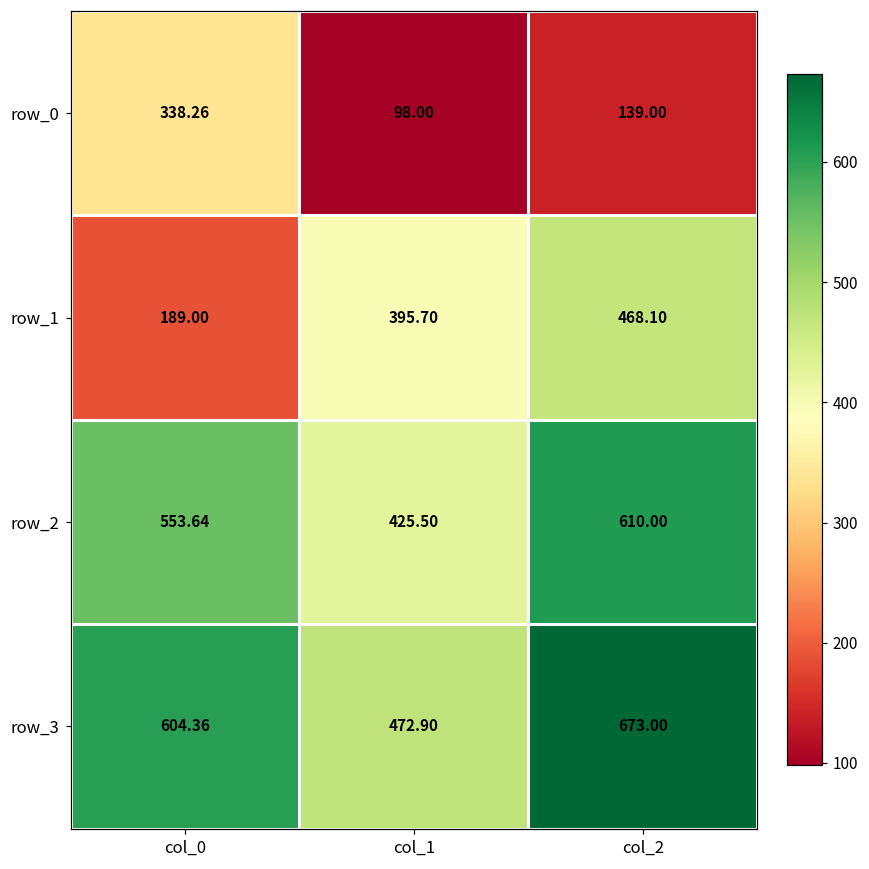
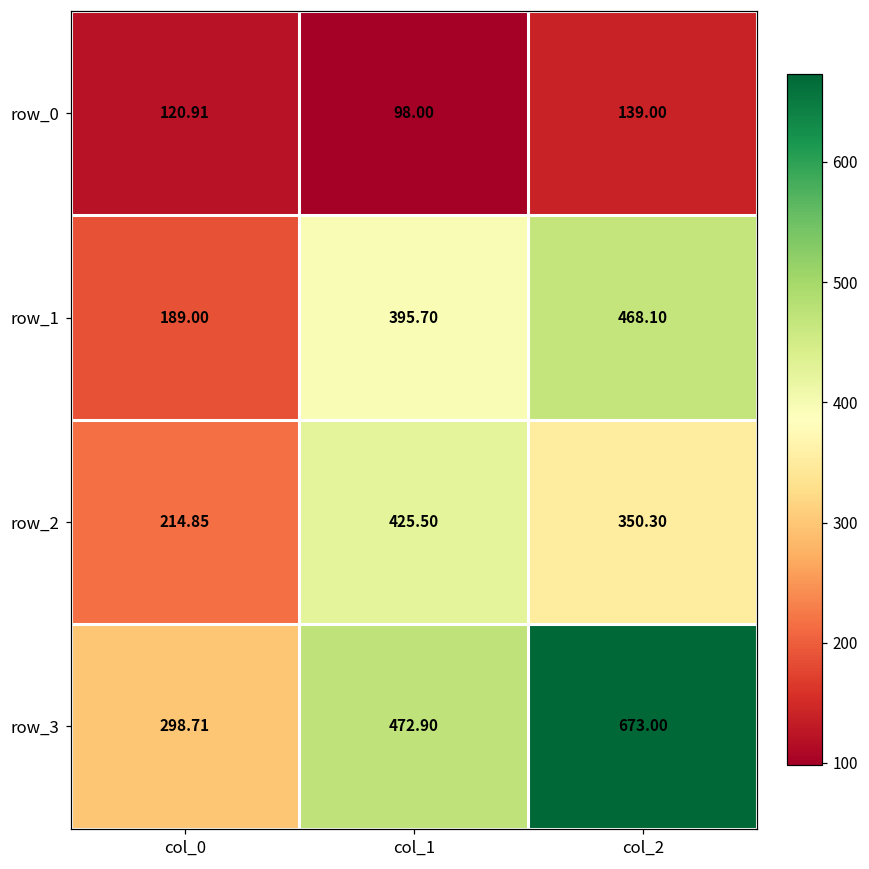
row_0, col_0: 338.26 -> 120.91
row_2, col_0: 553.64 -> 214.85
row_2, col_2: 610.00 -> 350.30
row_3, col_0: 604.36 -> 298.71
